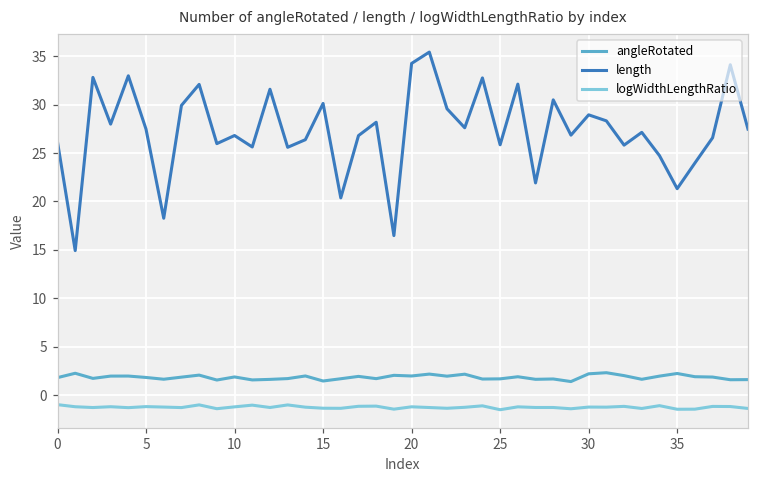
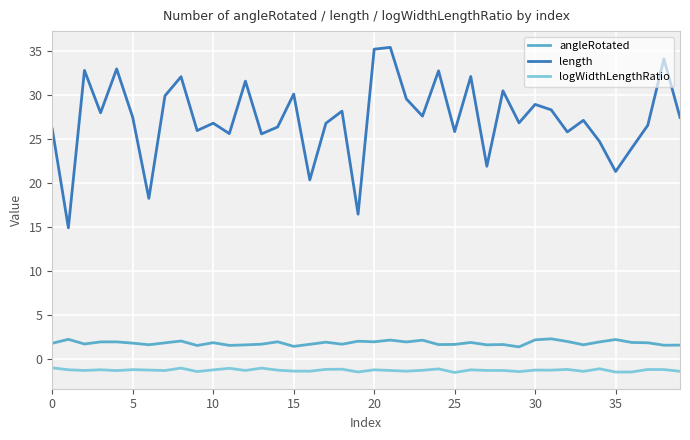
length, 20: 34 -> 35
